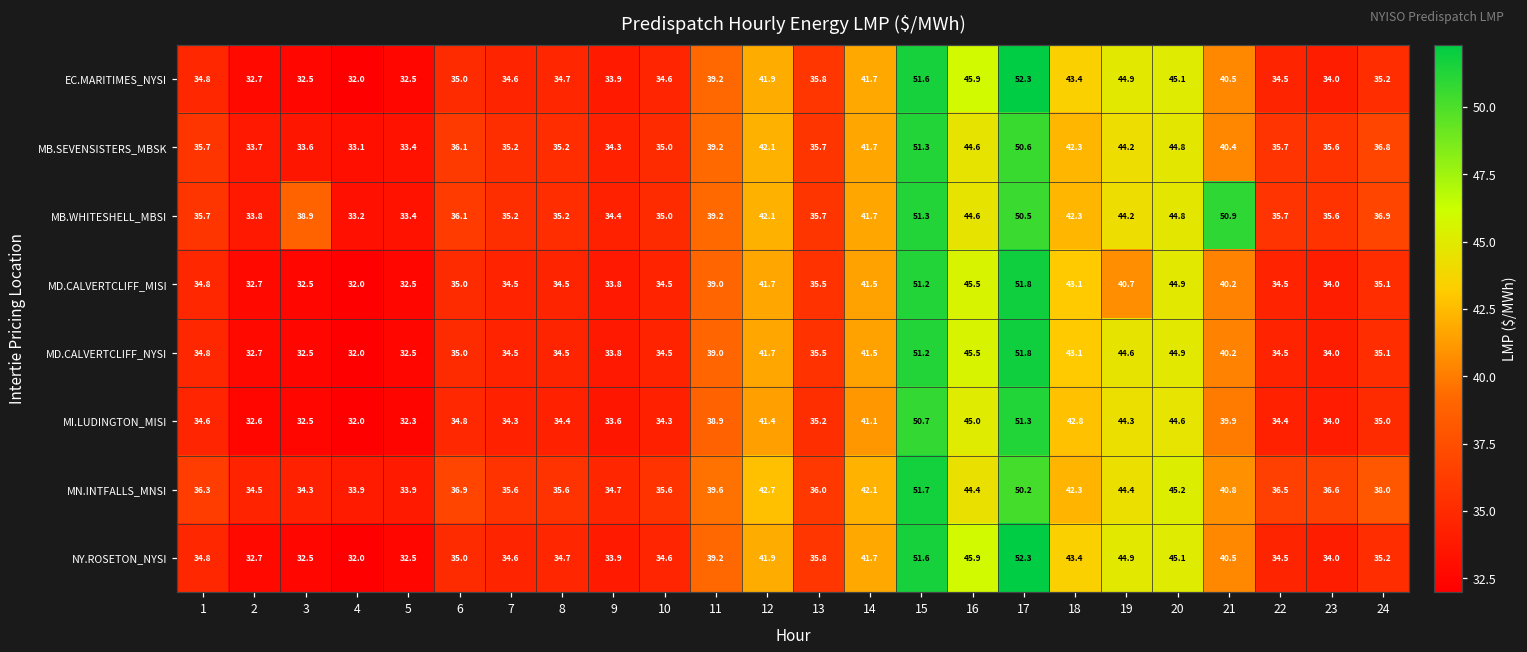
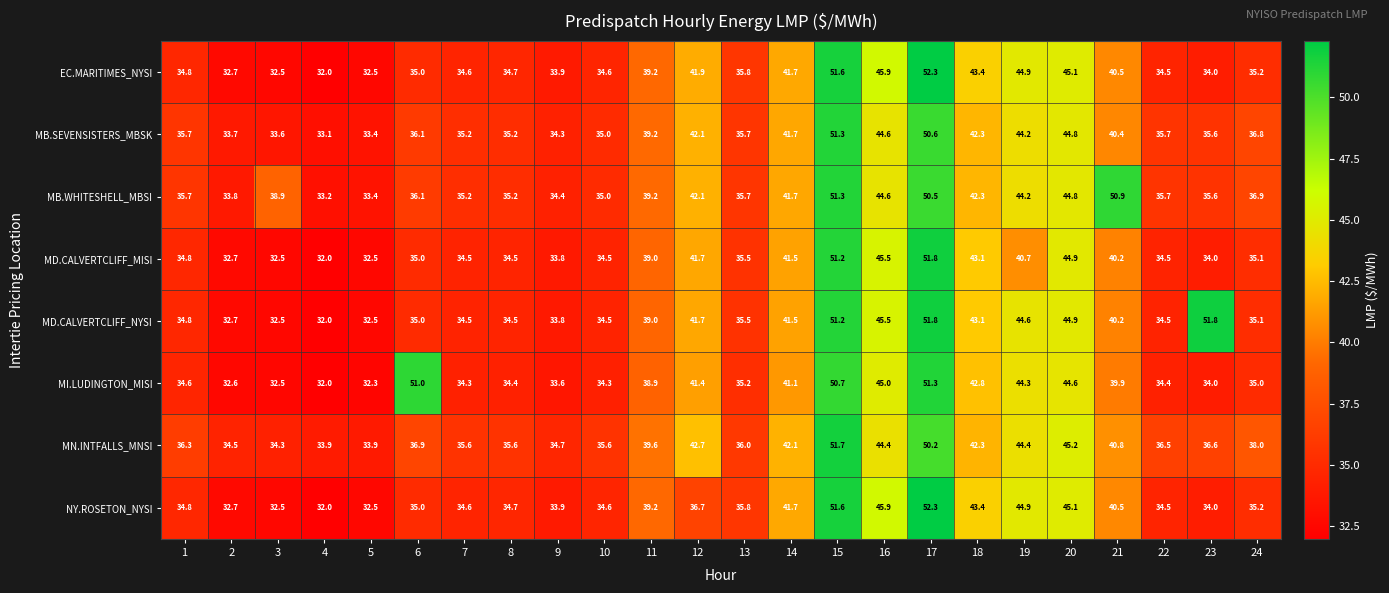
MD.CALVERTCLIFF_NYSI, 23: 34.0 -> 51.8
MI.LUDINGTON_MISI, 6: 34.8 -> 51.0
NY.ROSETON_NYSI, 12: 41.9 -> 36.7
